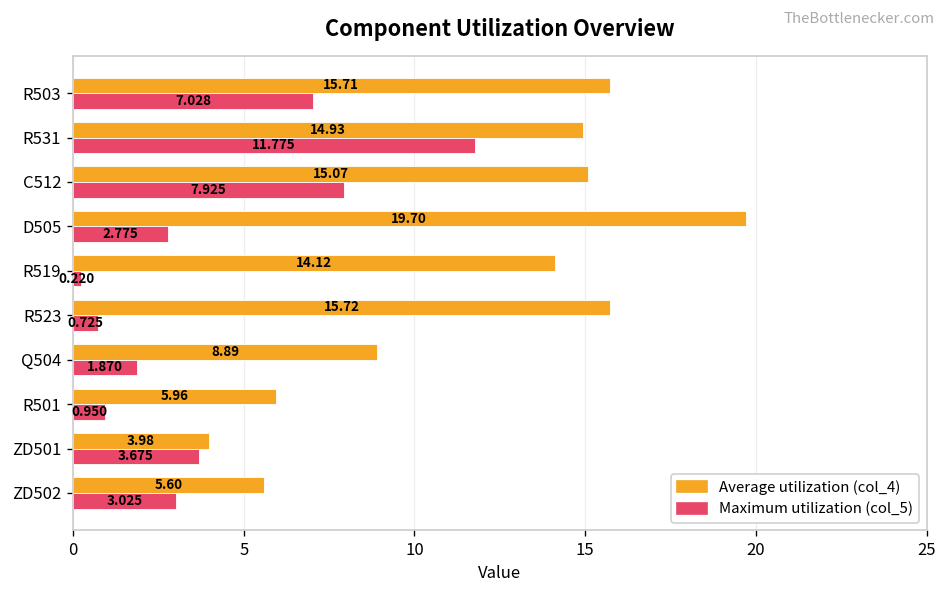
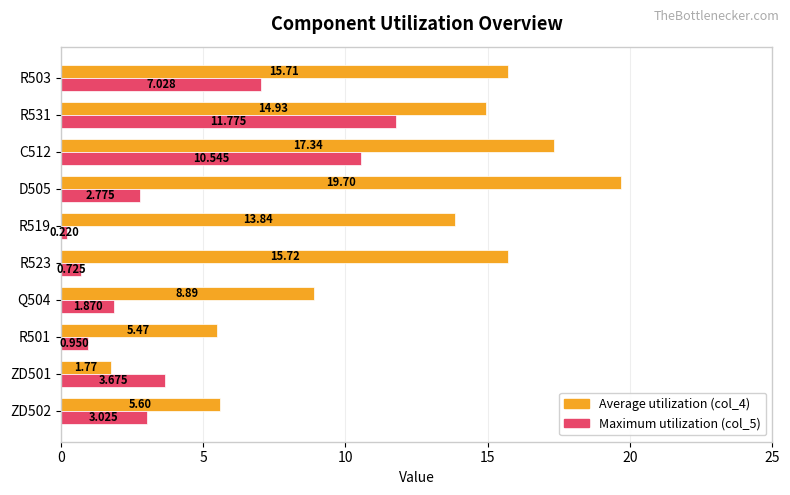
Average utilization (col_4), C512: 15.07 -> 17.34
Maximum utilization (col_5), C512: 7.925 -> 10.545
Average utilization (col_4), R519: 14.12 -> 13.84
Average utilization (col_4), R501: 5.96 -> 5.47
Average utilization (col_4), ZD501: 3.98 -> 1.77
